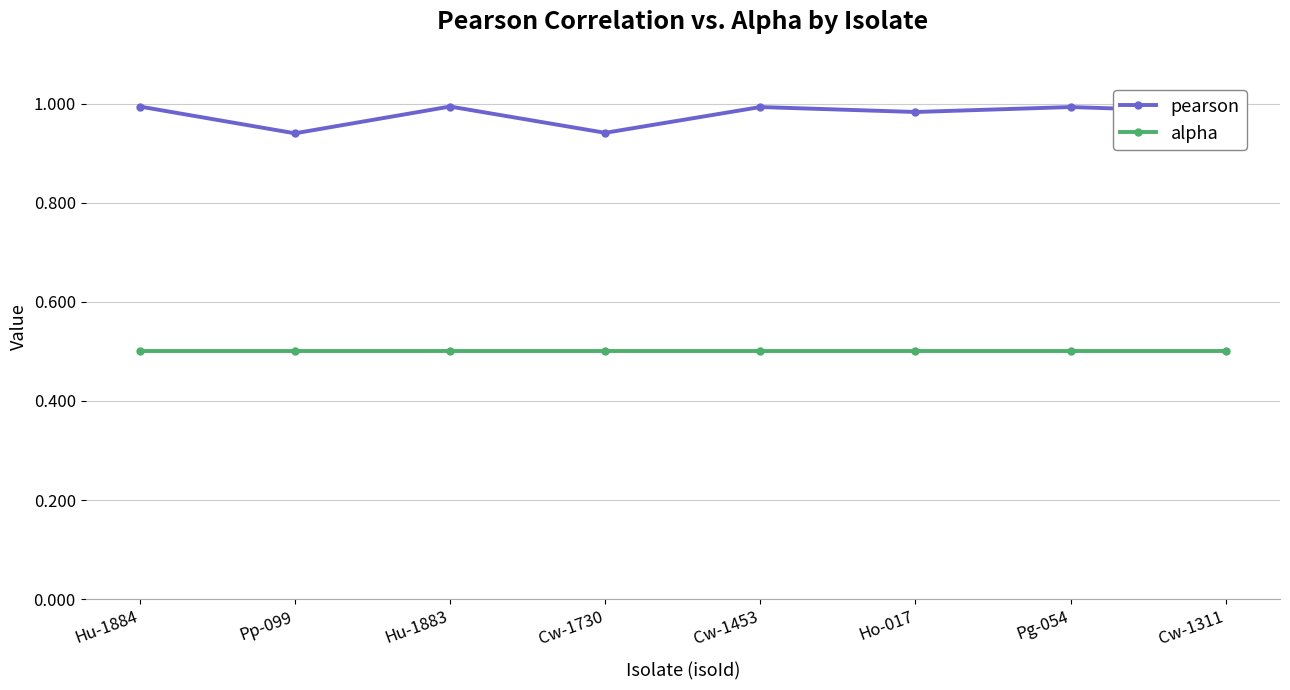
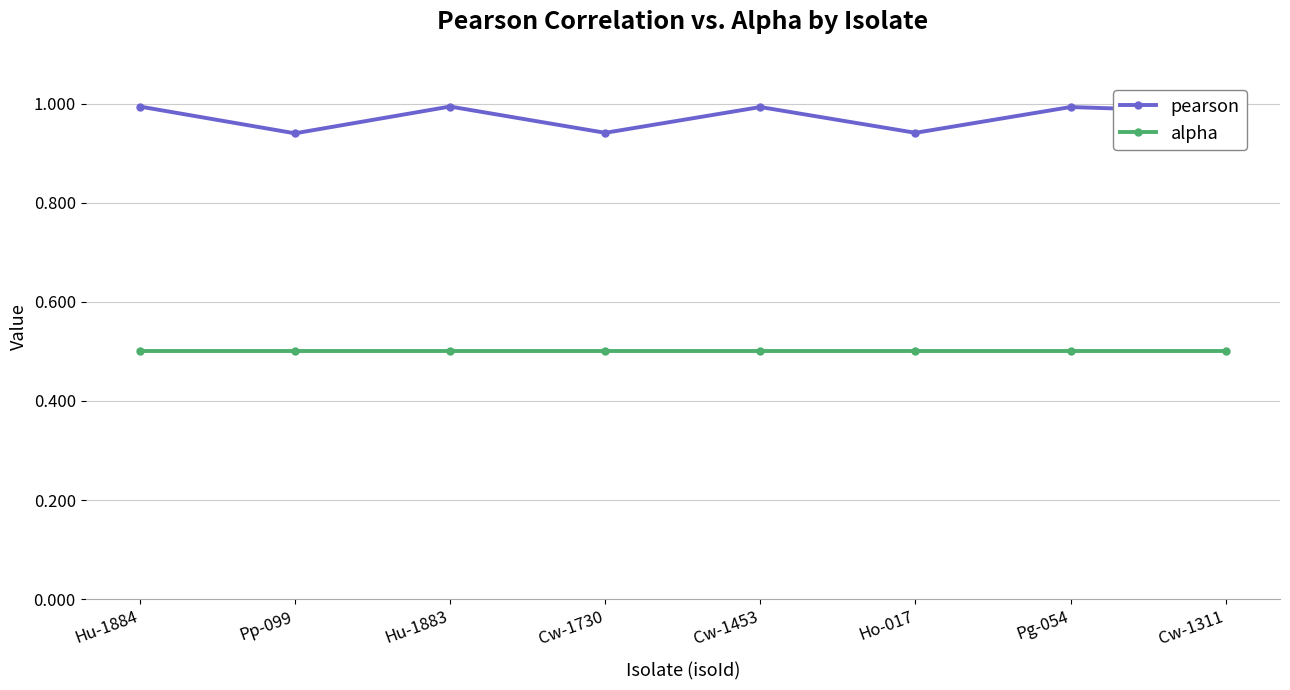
pearson, Ho-017: 0.98 -> 0.94
